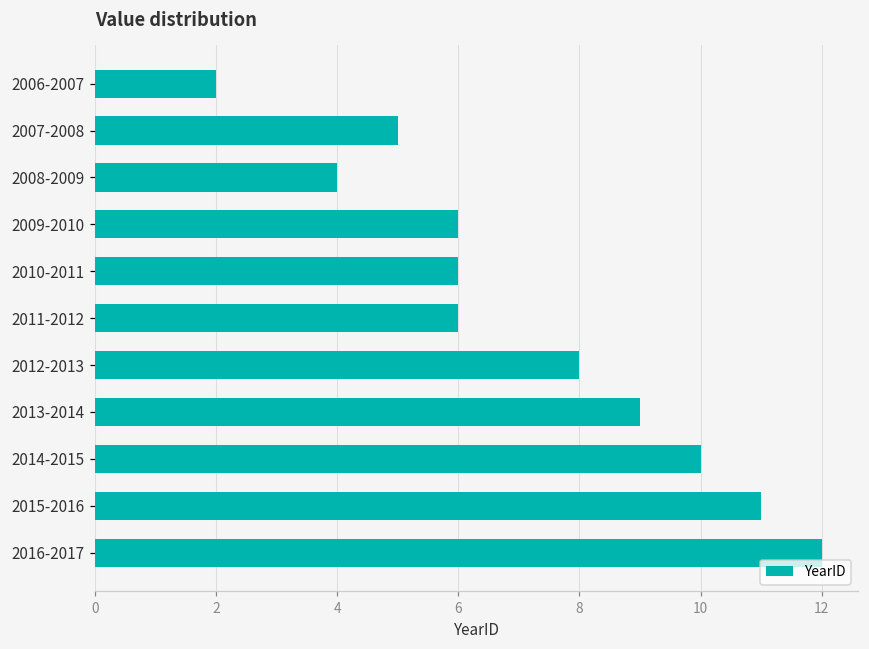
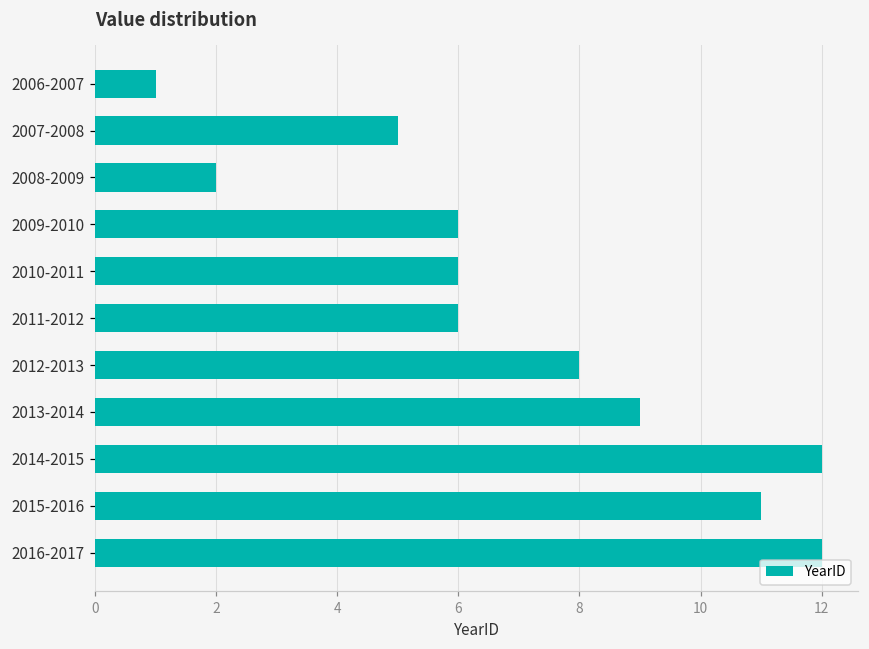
2006-2007: 2 -> 1
2008-2009: 4 -> 2
2014-2015: 10 -> 12
